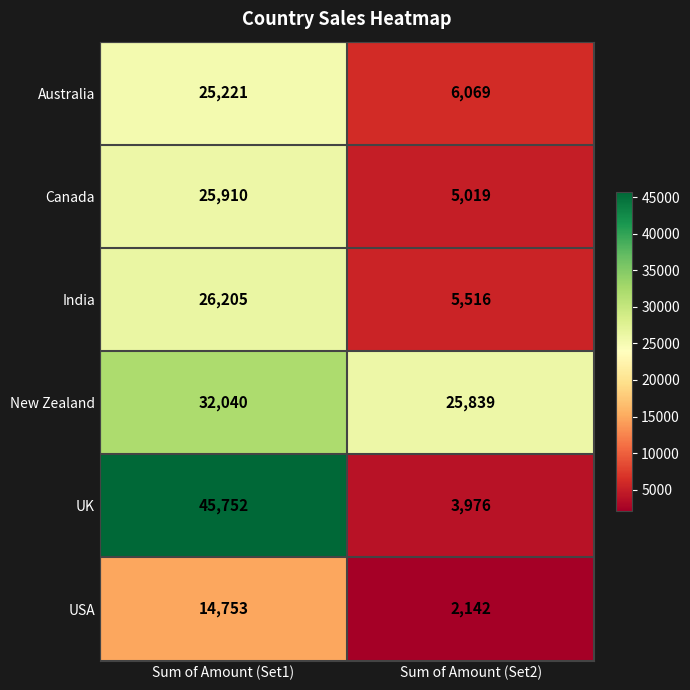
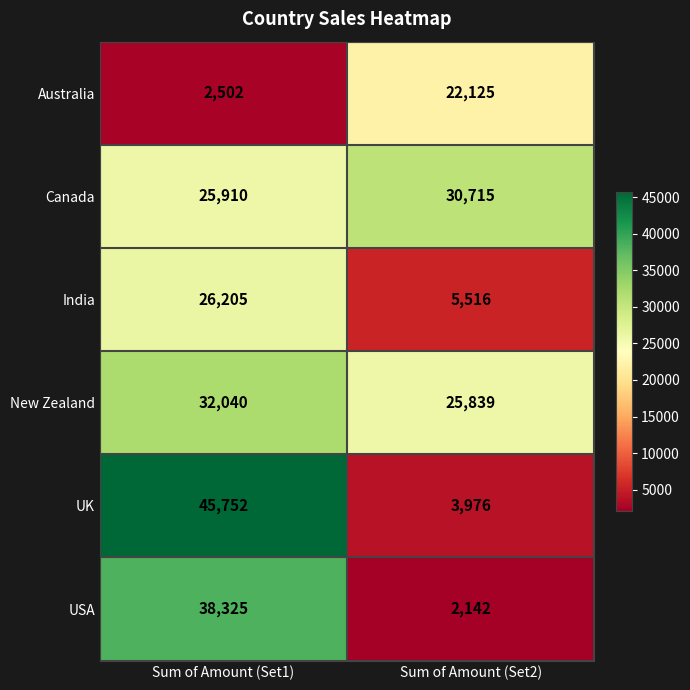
Australia, Sum of Amount (Set1): 25,221 -> 2,502
Australia, Sum of Amount (Set2): 6,069 -> 22,125
Canada, Sum of Amount (Set2): 5,019 -> 30,715
USA, Sum of Amount (Set1): 14,753 -> 38,325
